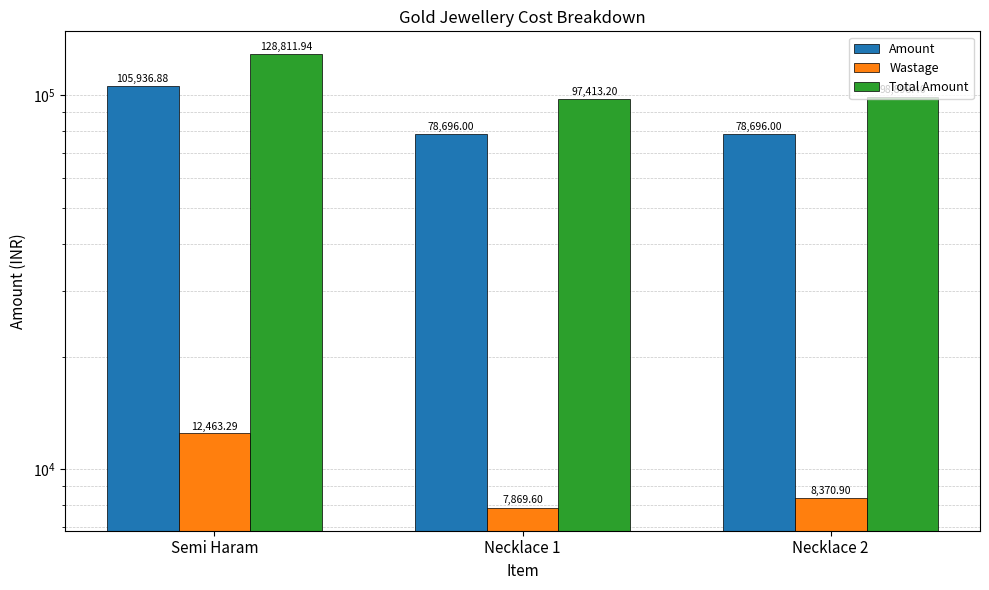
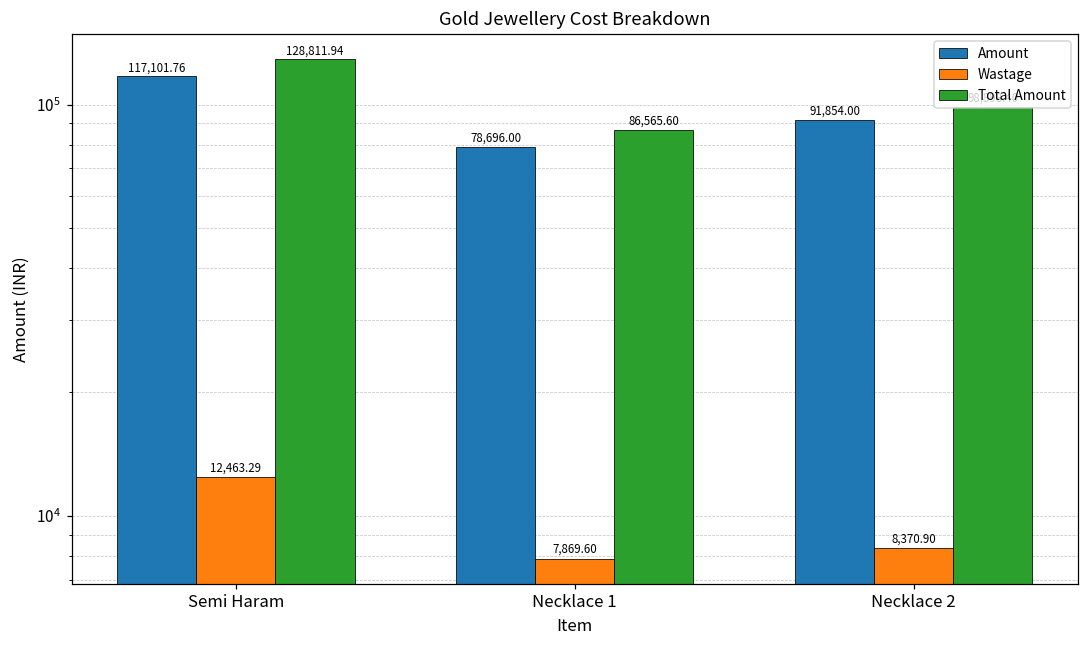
Amount, Semi Haram: 105,936.88 -> 117,101.76
Total Amount, Necklace 1: 97,413.20 -> 86,565.60
Amount, Necklace 2: 78,696.00 -> 91,854.00
